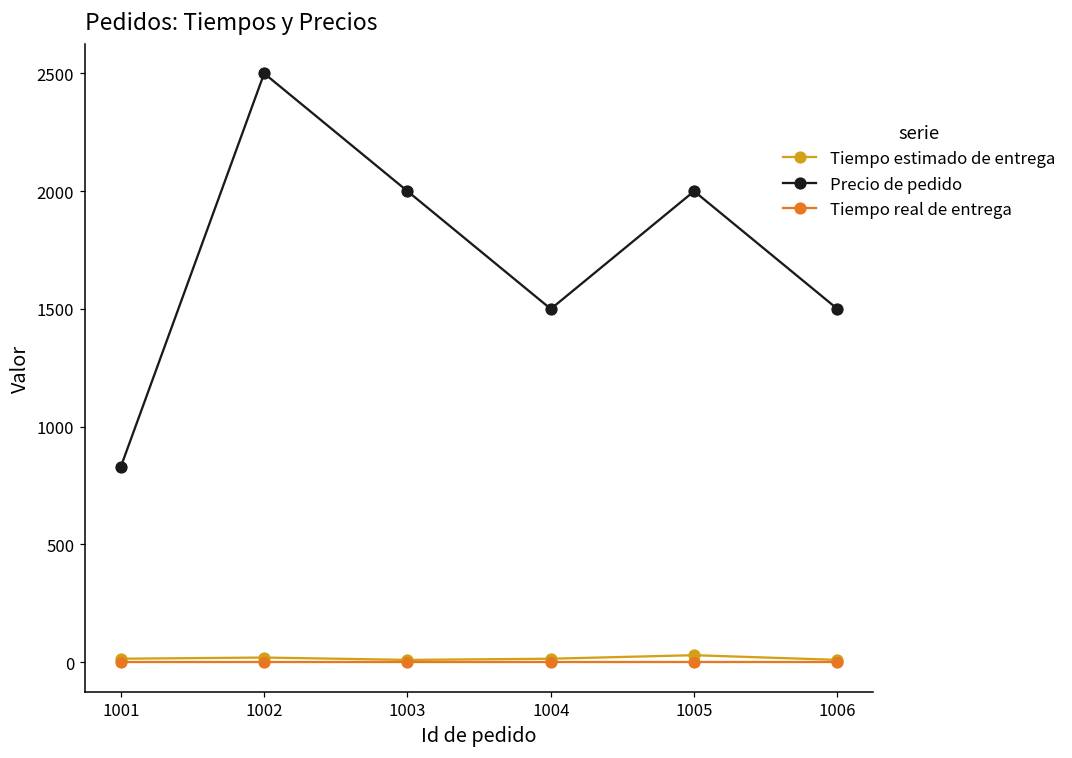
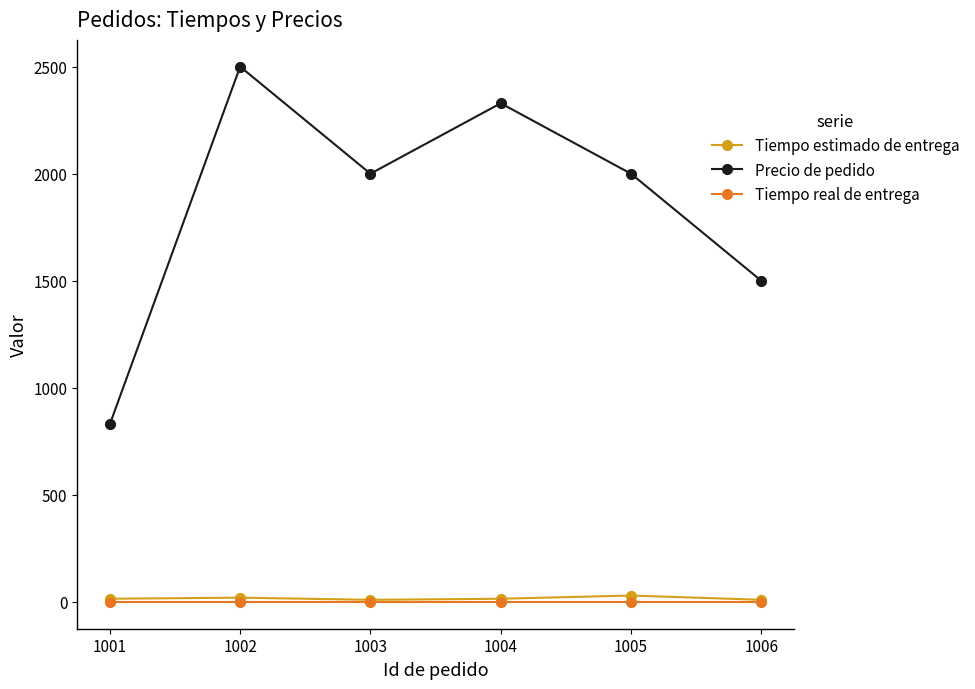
Precio de pedido, 1004: 1500 -> 2330
